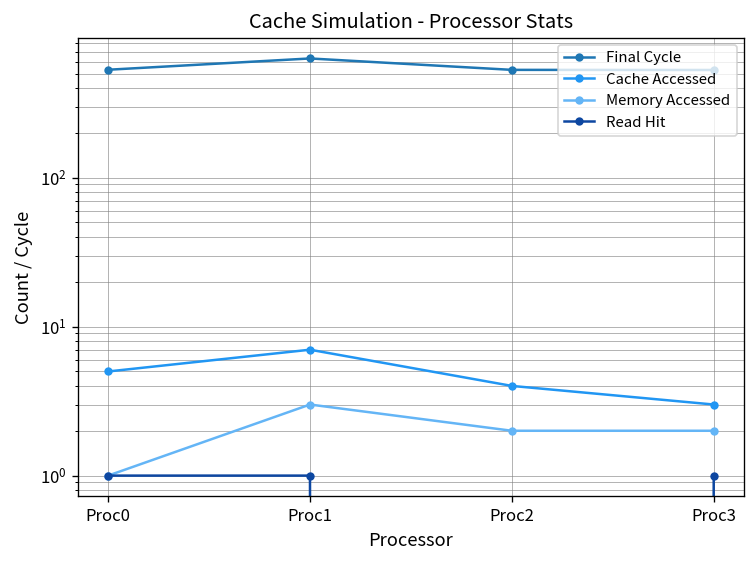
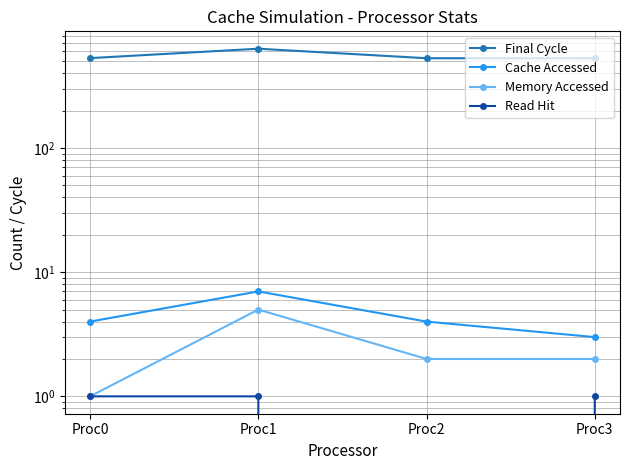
Cache Accessed, Proc0: 5 -> 4
Memory Accessed, Proc1: 3 -> 5
